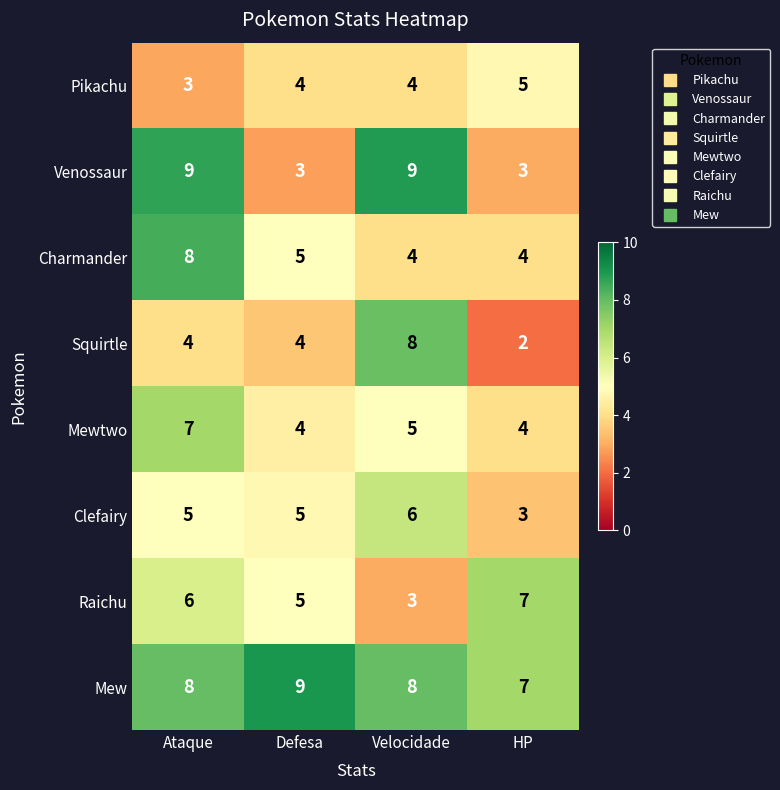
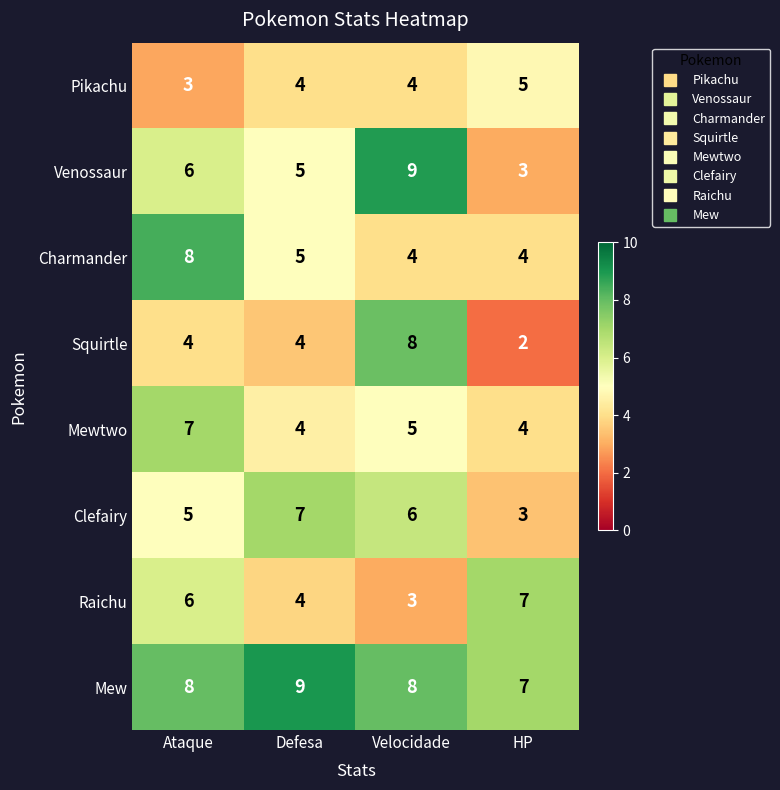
Venossaur, Ataque: 9 -> 6
Venossaur, Defesa: 3 -> 5
Clefairy, Defesa: 5 -> 7
Raichu, Defesa: 5 -> 4
